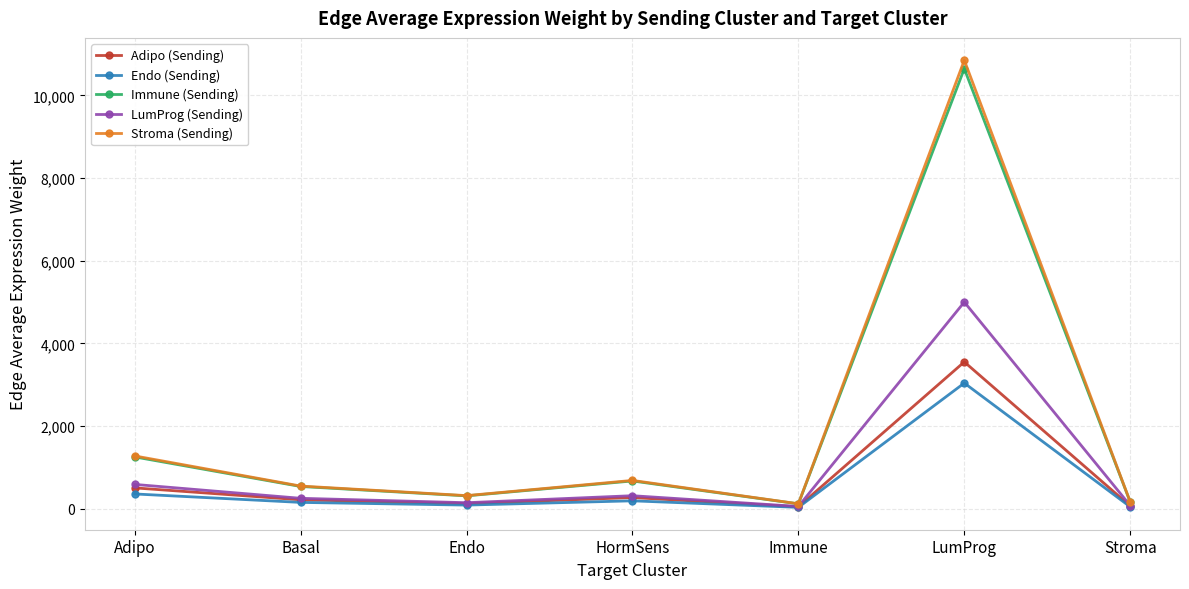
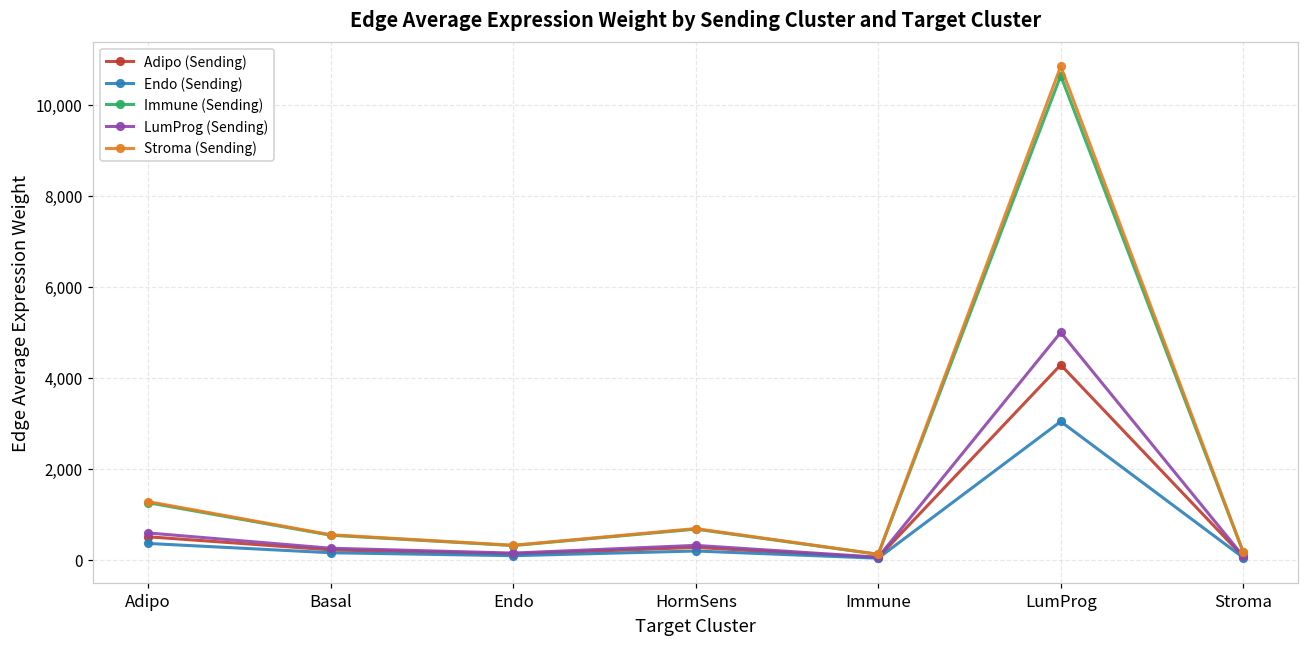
Adipo (Sending), LumProg: 3,600 -> 4,300
